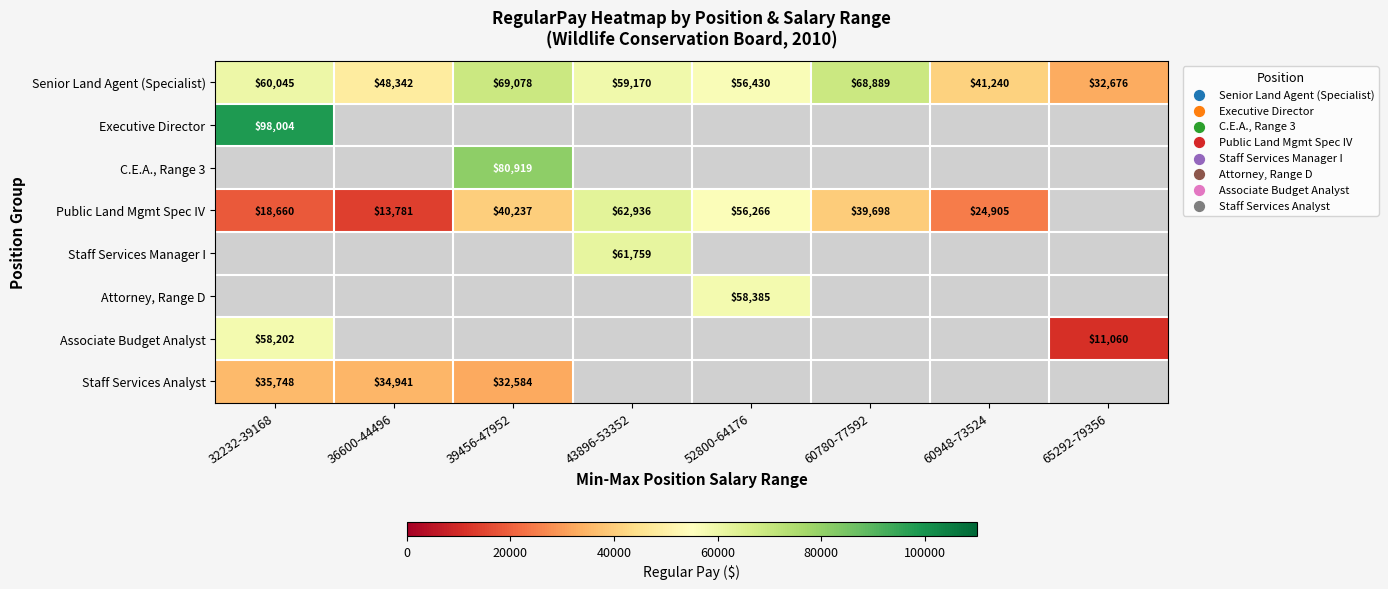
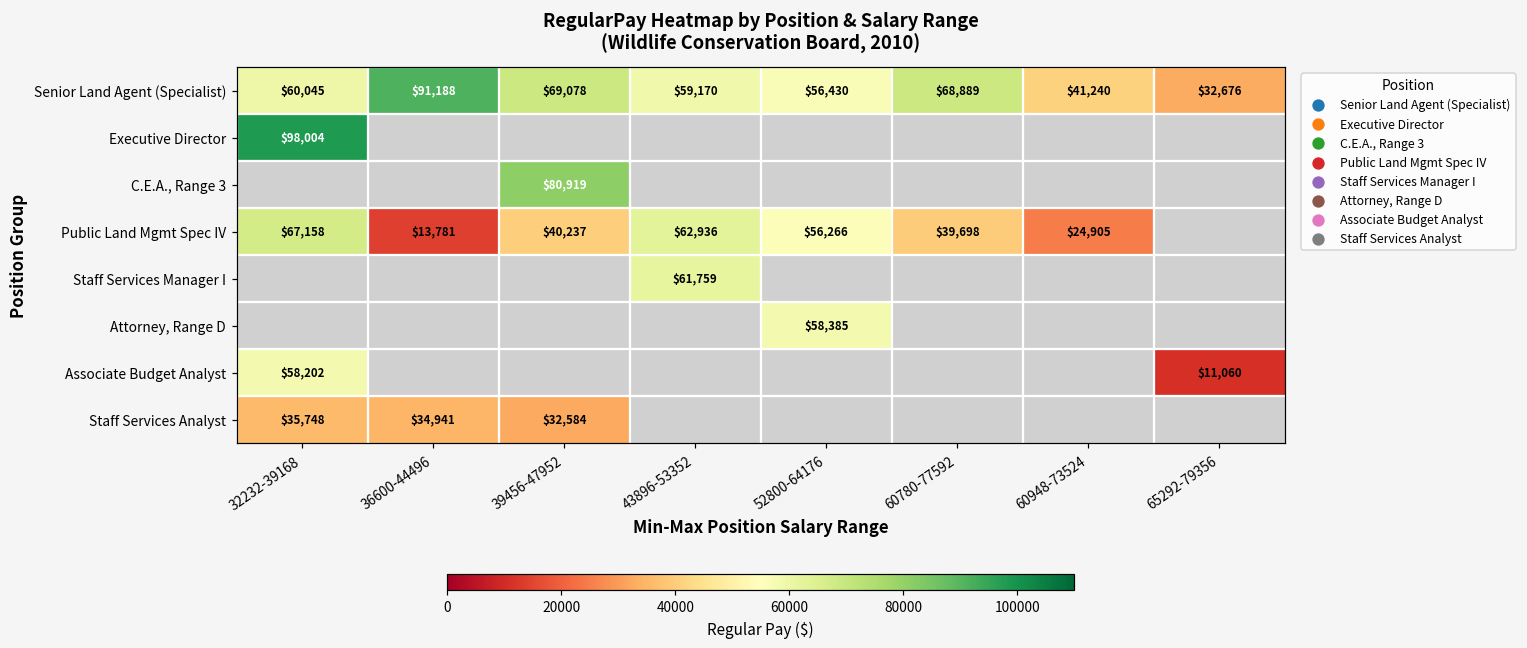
Senior Land Agent (Specialist), 36600-44496: $48,342 -> $91,188
Public Land Mgmt Spec IV, 32232-39168: $18,660 -> $67,158
